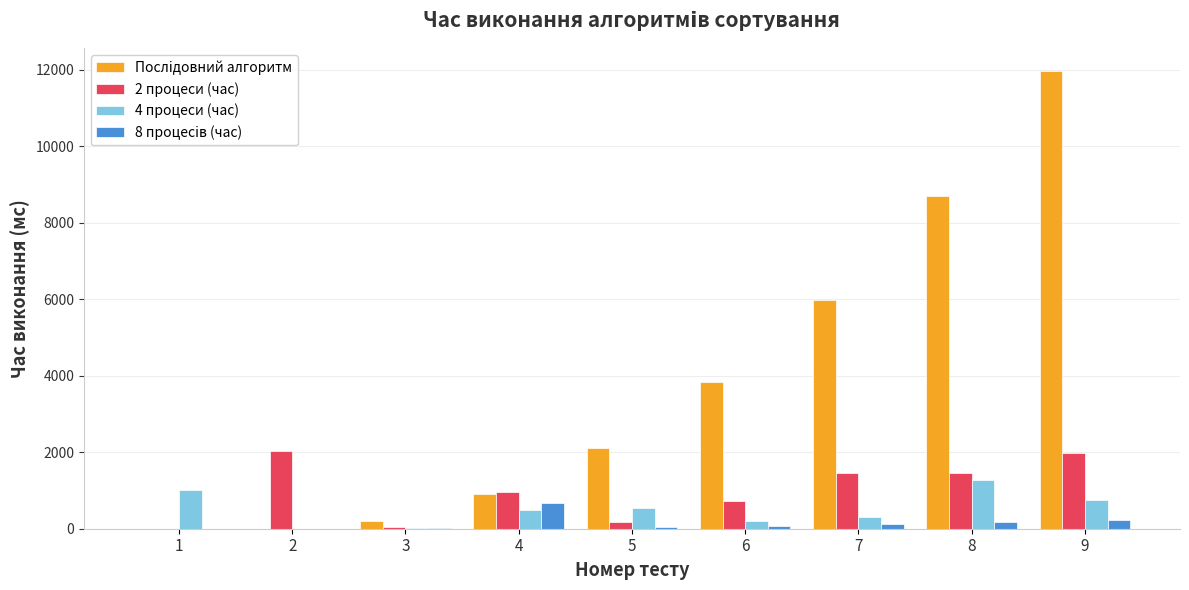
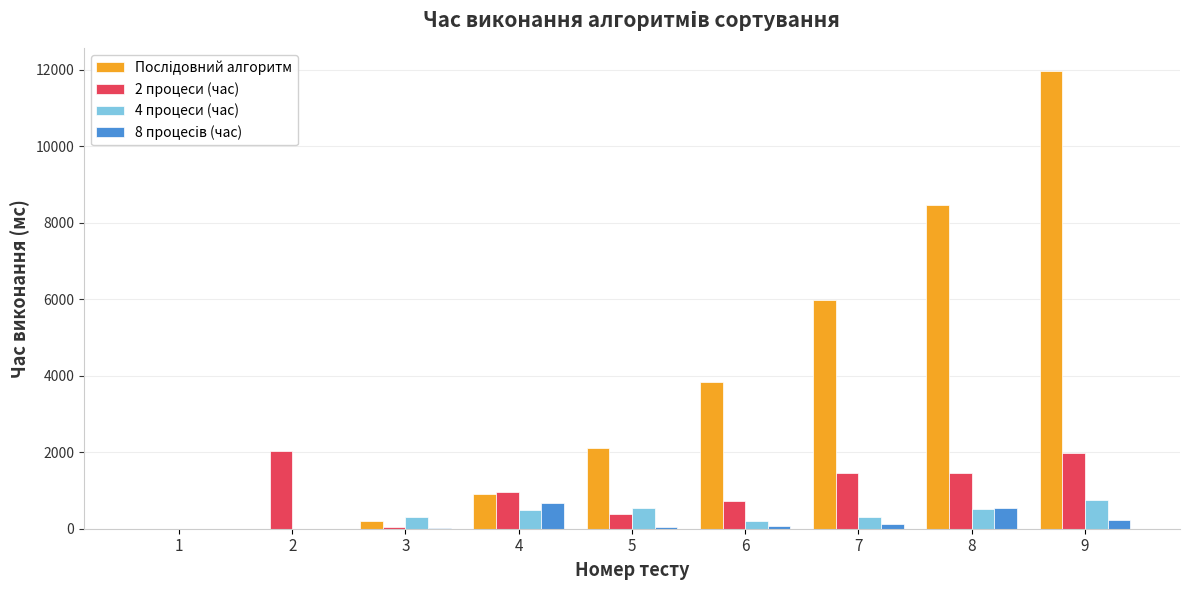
4 процеси (час), 1: 1000 -> 0
4 процеси (час), 3: 0 -> 300
2 процеси (час), 5: 200 -> 400
Послідовний алгоритм, 8: 8700 -> 8500
4 процеси (час), 8: 1300 -> 500
8 процесів (час), 8: 200 -> 500
